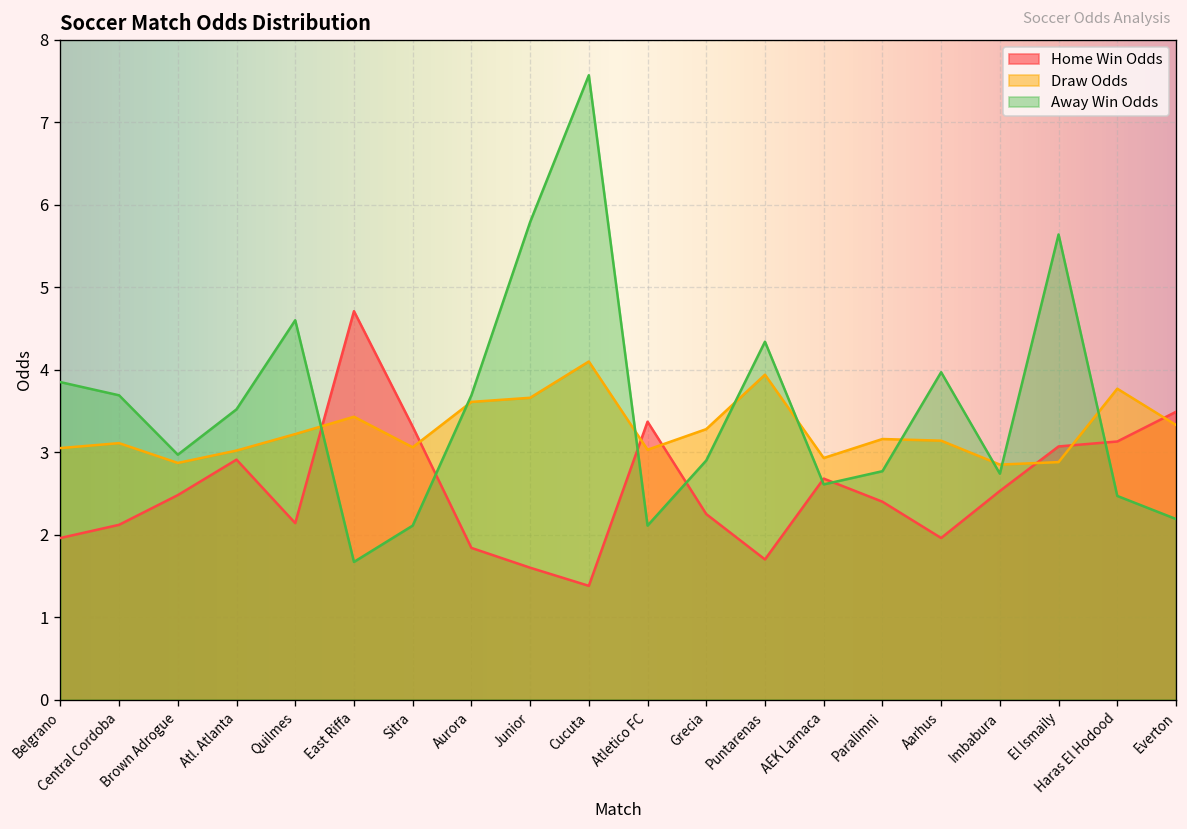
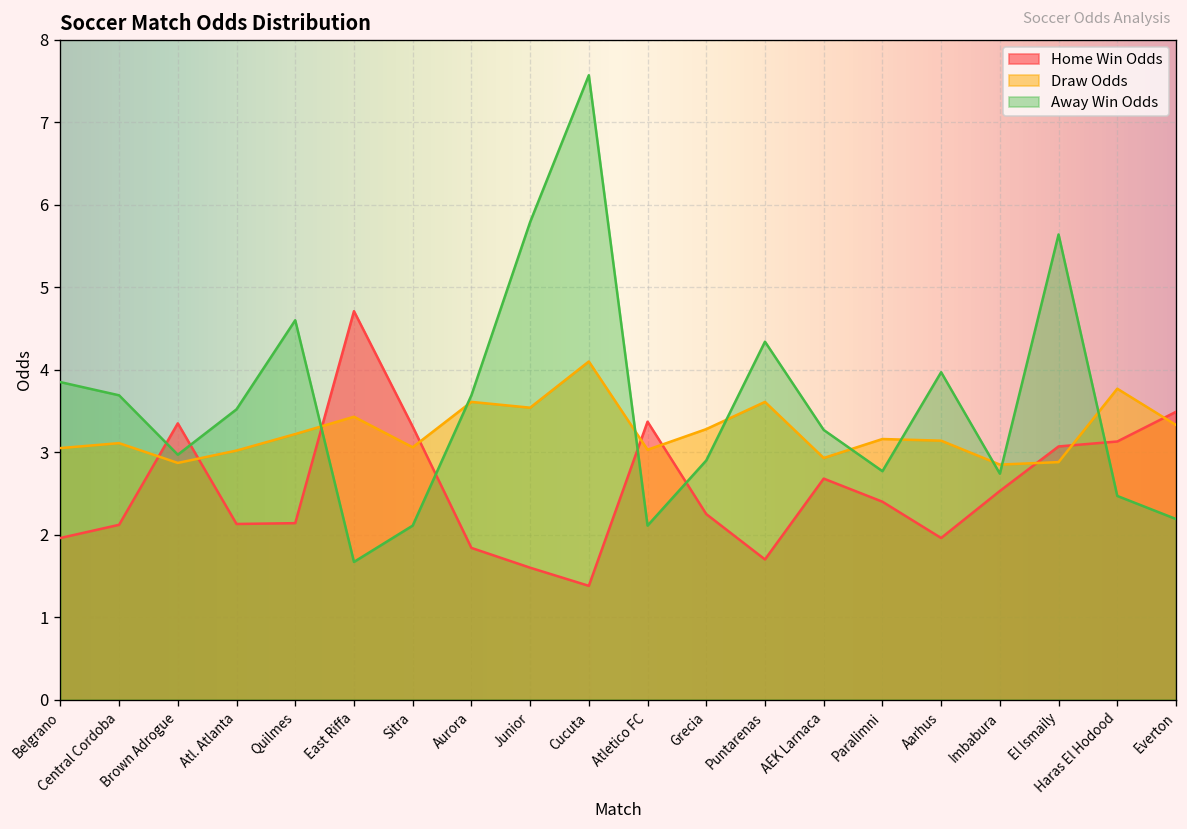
Home Win Odds, Brown Adrogue: 2.5 -> 3.4
Home Win Odds, Atl. Atlanta: 2.9 -> 2.1
Draw Odds, Junior: 3.7 -> 3.5
Draw Odds, Puntarenas: 3.9 -> 3.6
Away Win Odds, AEK Larnaca: 2.6 -> 3.3
